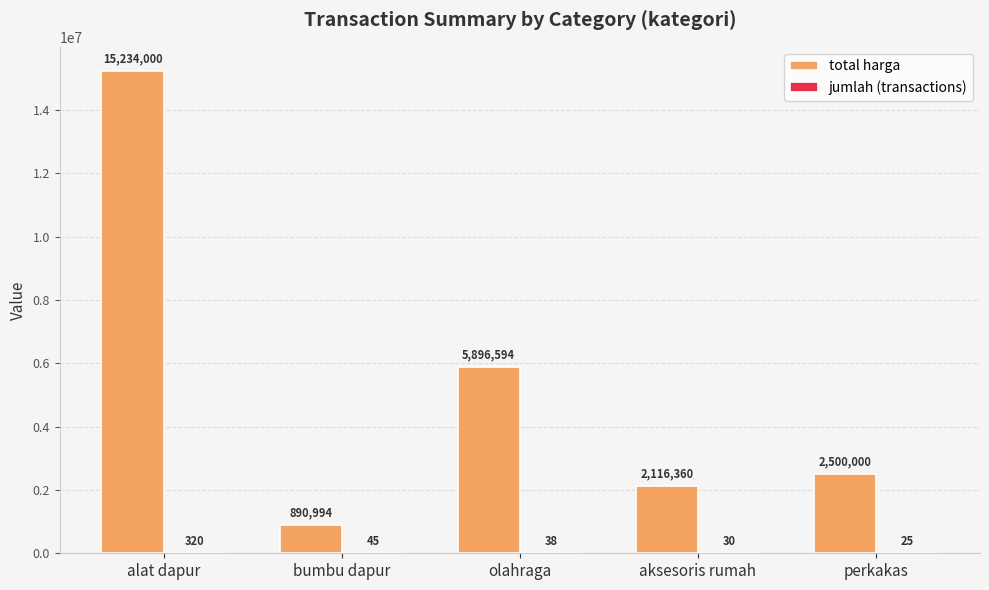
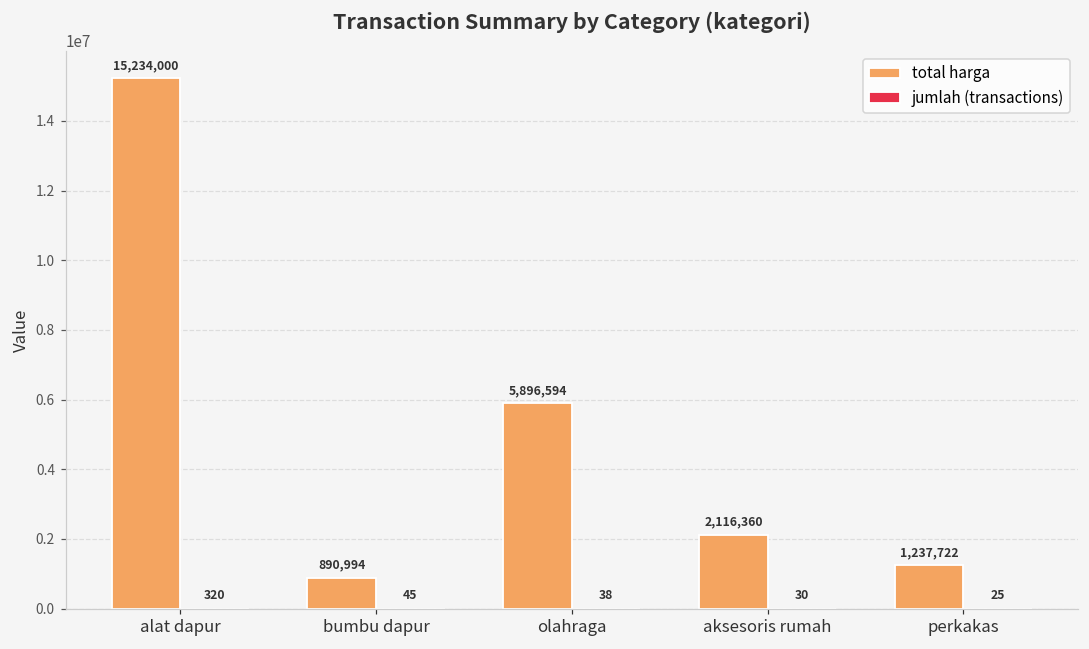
total harga, perkakas: 2,500,000 -> 1,237,722
